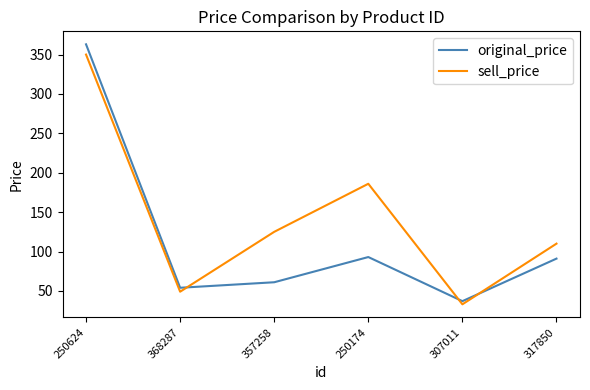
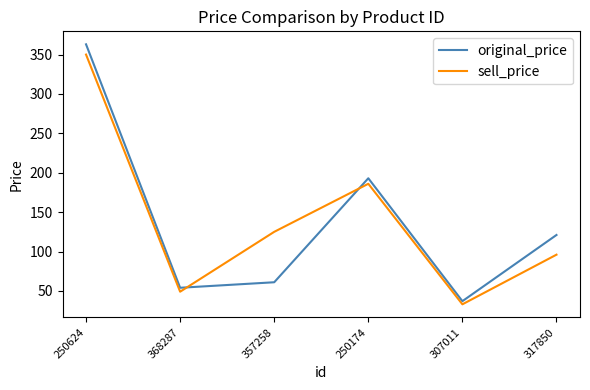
original_price, 250174: 90 -> 190
original_price, 317850: 90 -> 120
sell_price, 317850: 110 -> 100
